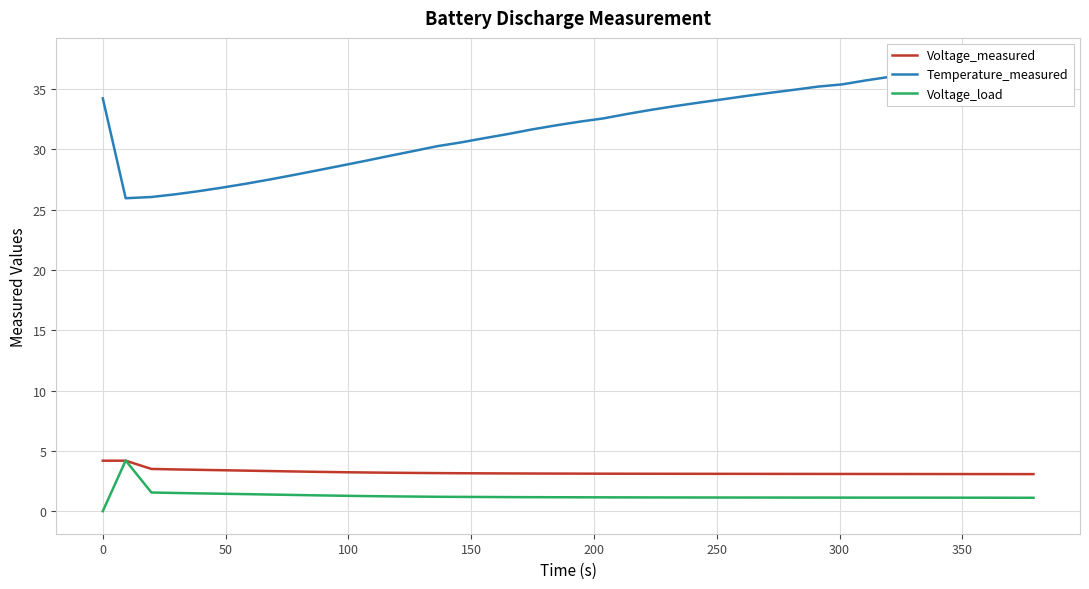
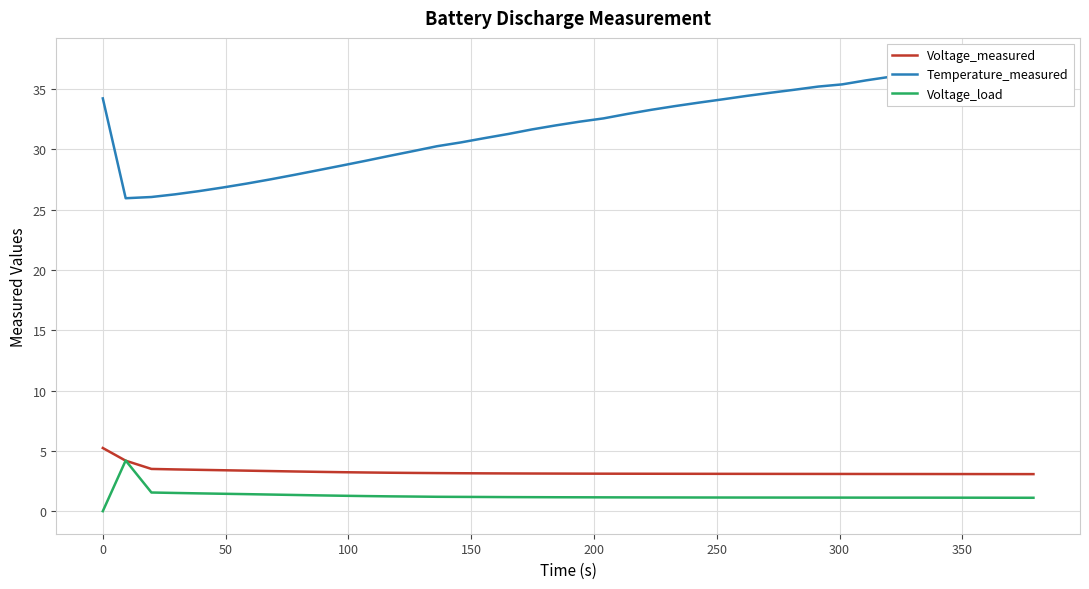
Voltage_measured, 0: 4.2 -> 5.2
